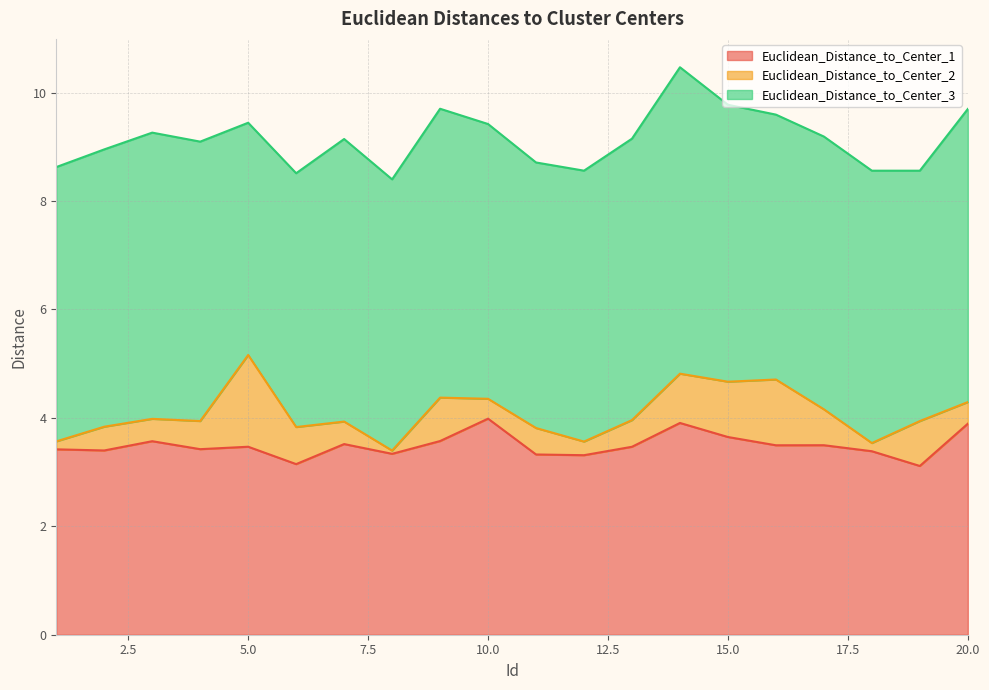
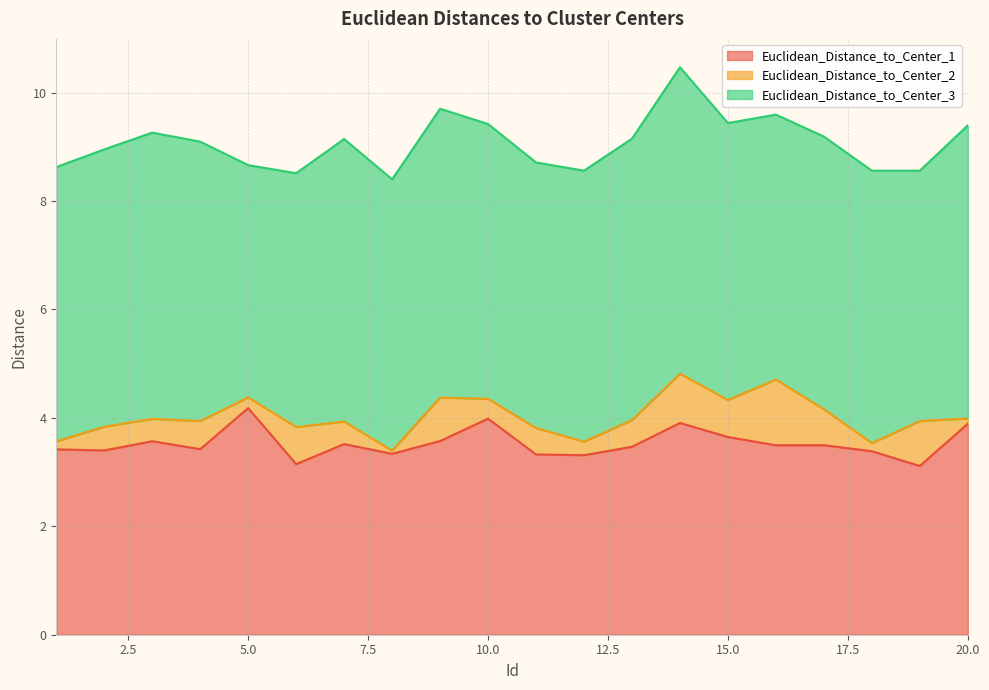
Euclidean_Distance_to_Center_1, 5.0: 3.5 -> 4.2
Euclidean_Distance_to_Center_2, 5.0: 1.7 -> 0.2
Euclidean_Distance_to_Center_2, 15.0: 1.0 -> 0.7
Euclidean_Distance_to_Center_2, 20.0: 0.4 -> 0.1
